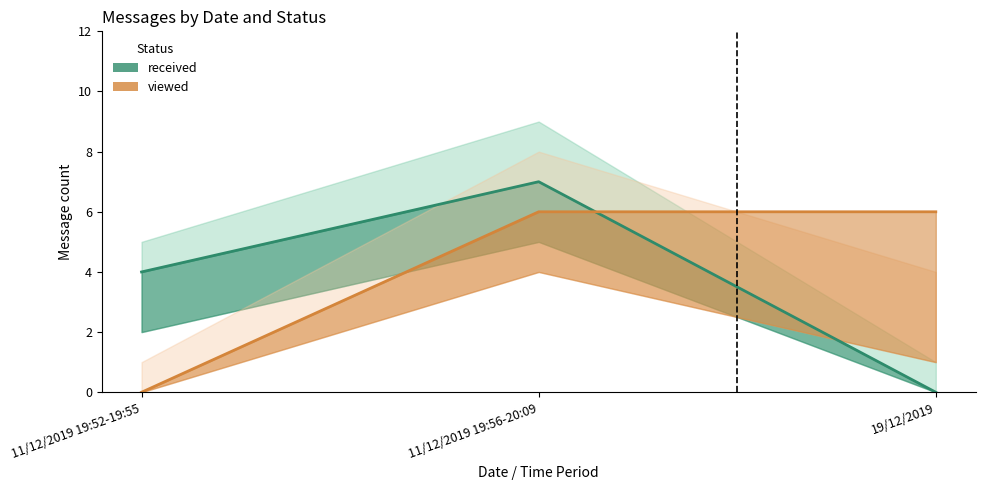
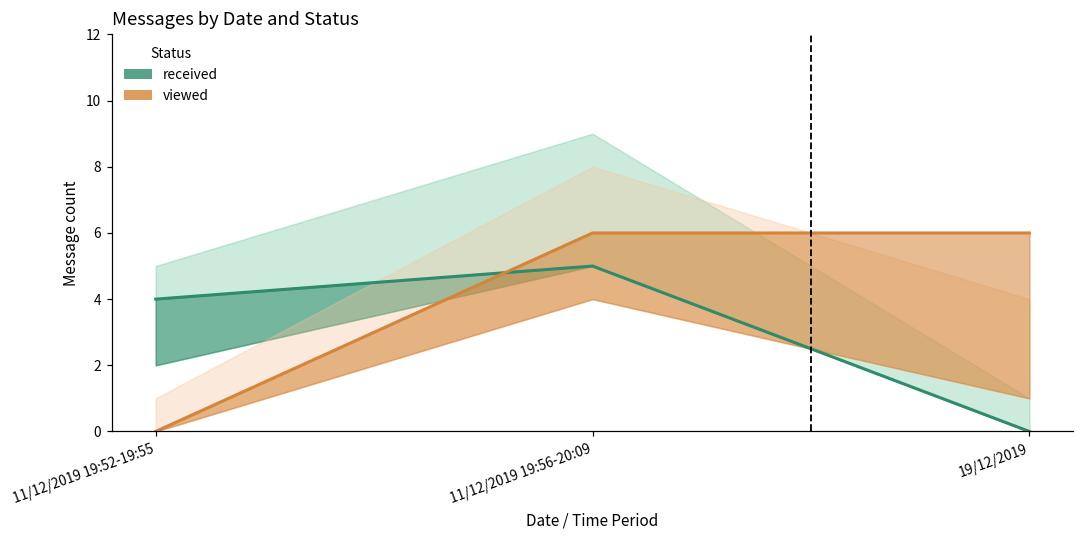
received, 11/12/2019 19:56-20:09: 7 -> 5
